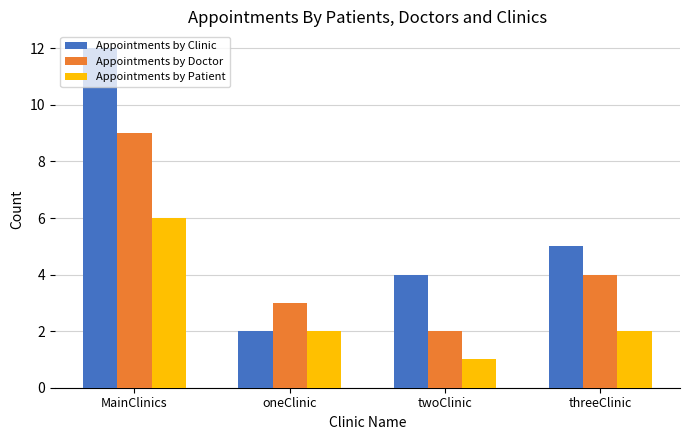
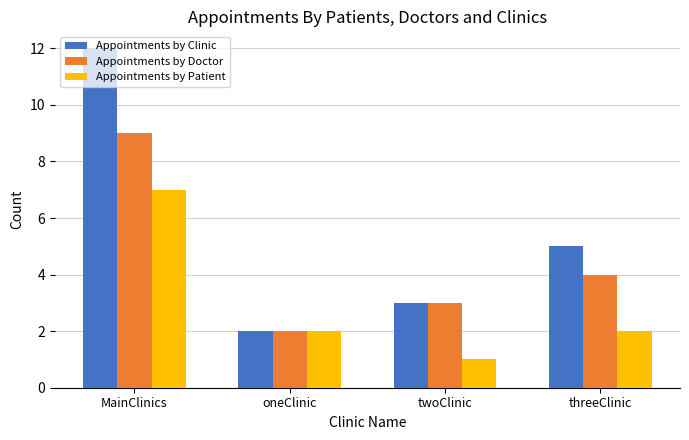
Appointments by Patient, MainClinics: 6 -> 7
Appointments by Doctor, oneClinic: 3 -> 2
Appointments by Clinic, twoClinic: 4 -> 3
Appointments by Doctor, twoClinic: 2 -> 3
